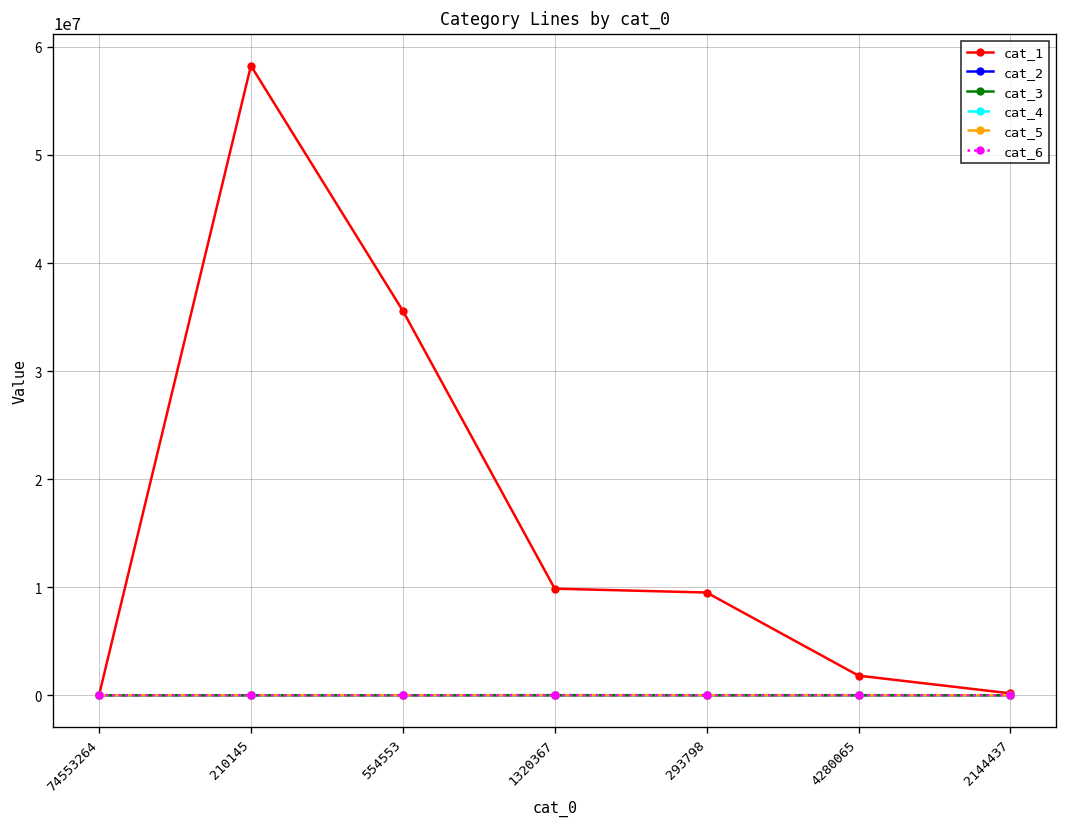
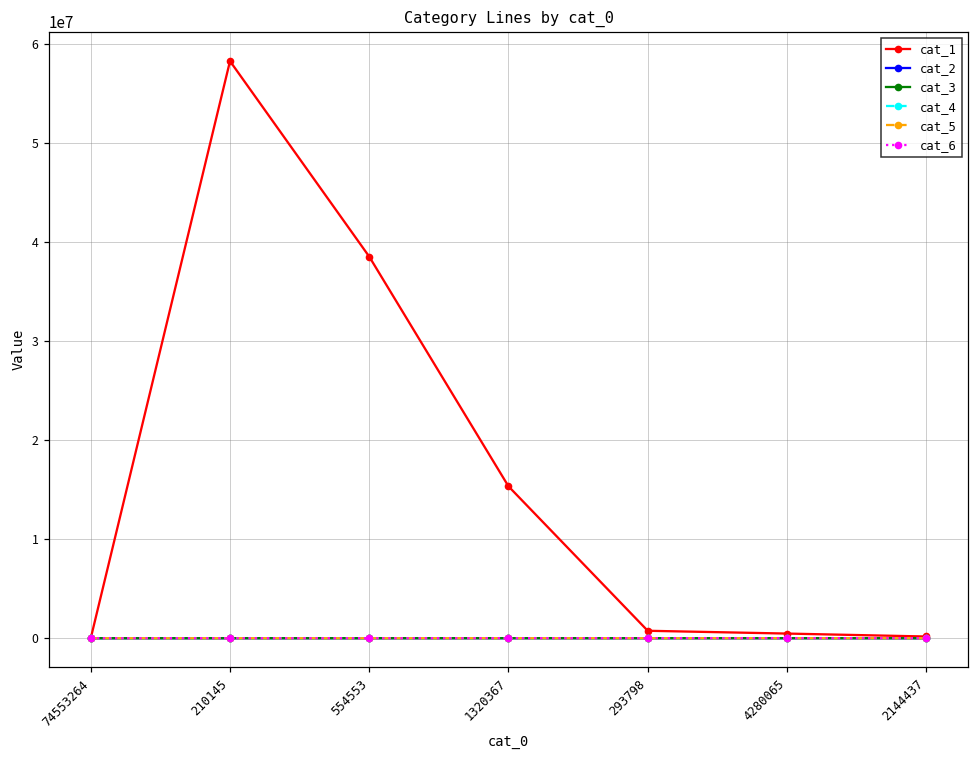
cat_1, 554553: 36000000 -> 39000000
cat_1, 1320367: 10000000 -> 15000000
cat_1, 293798: 10000000 -> 1000000
cat_1, 4280065: 2000000 -> 0
